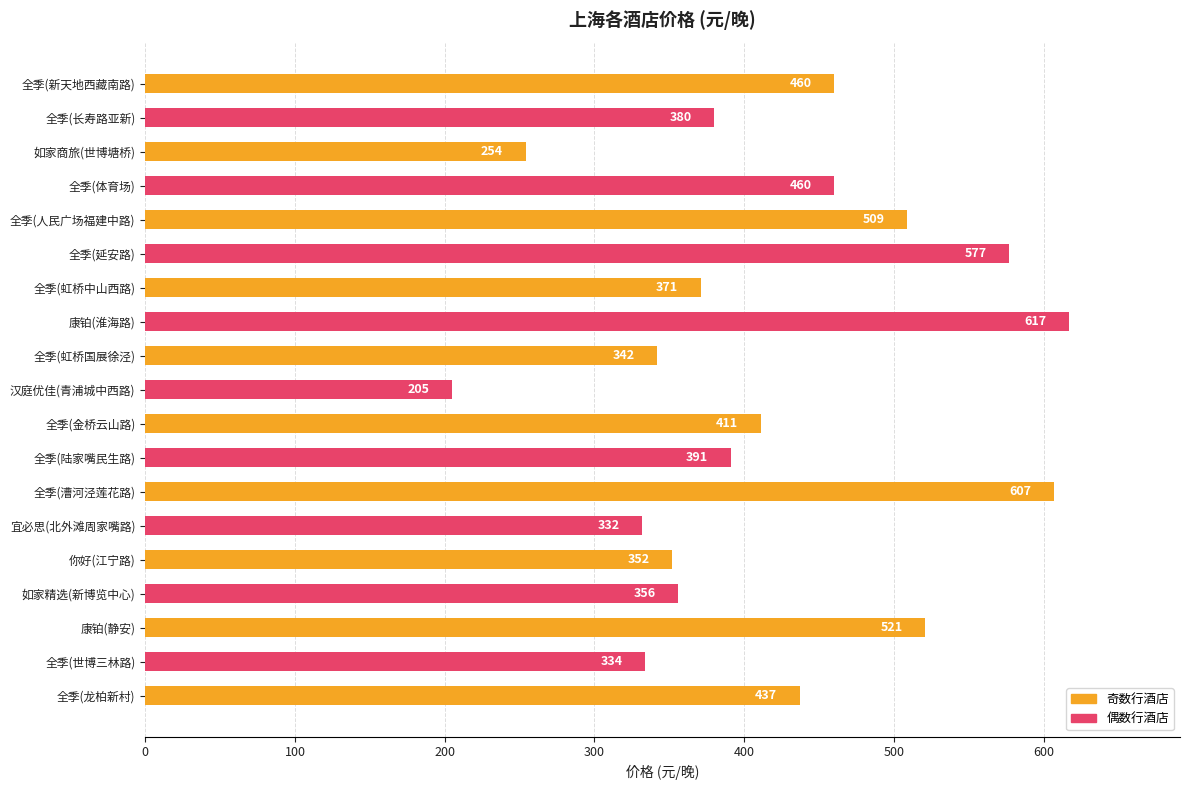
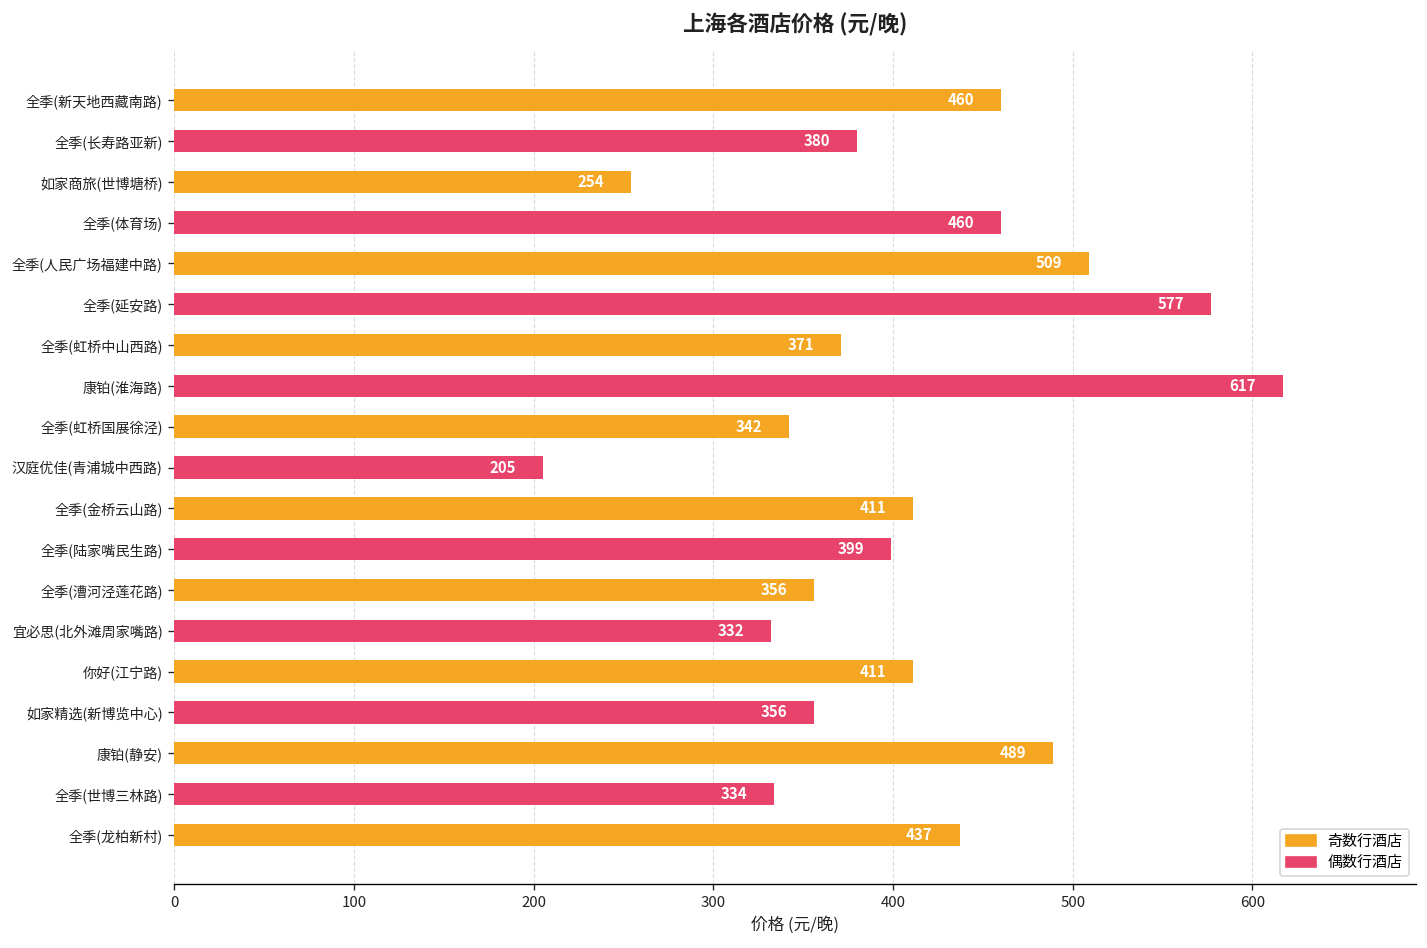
全季(陆家嘴民生路): 391 -> 399
全季(漕河泾莲花路): 607 -> 356
你好(江宁路): 352 -> 411
康铂(静安): 521 -> 489
